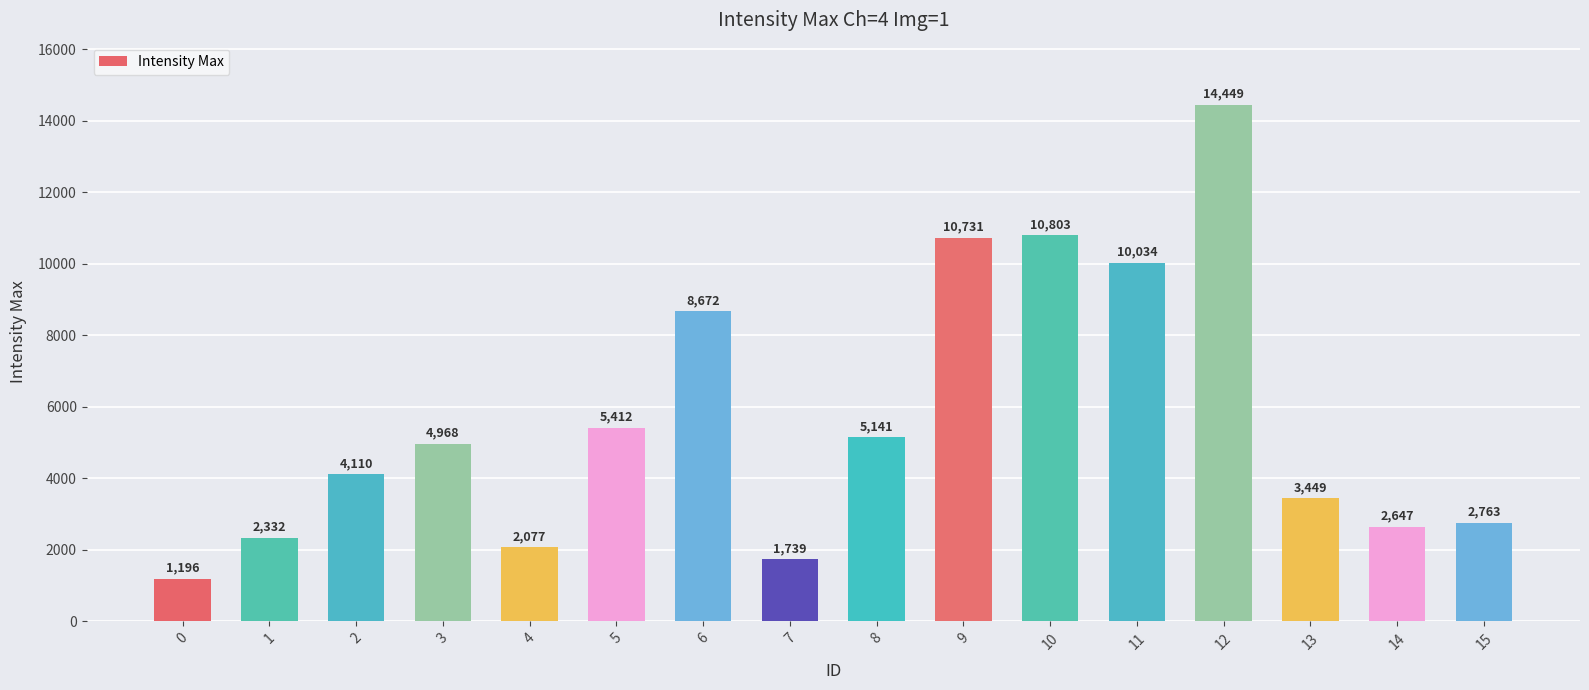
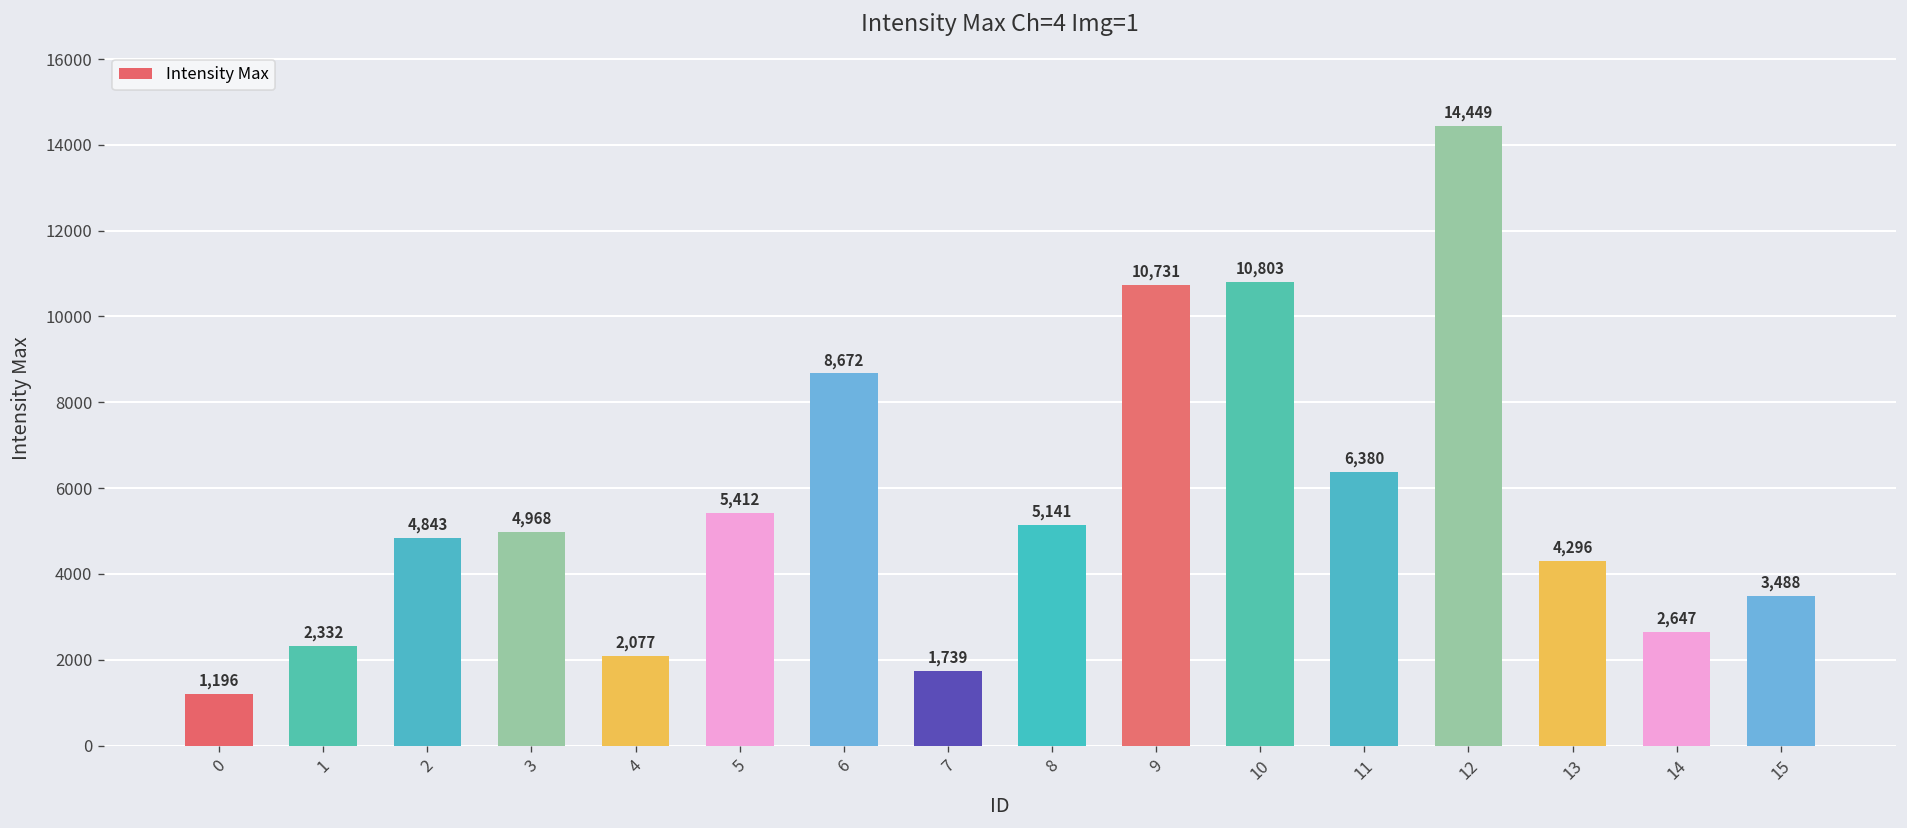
2: 4,110 -> 4,843
11: 10,034 -> 6,380
13: 3,449 -> 4,296
15: 2,763 -> 3,488
